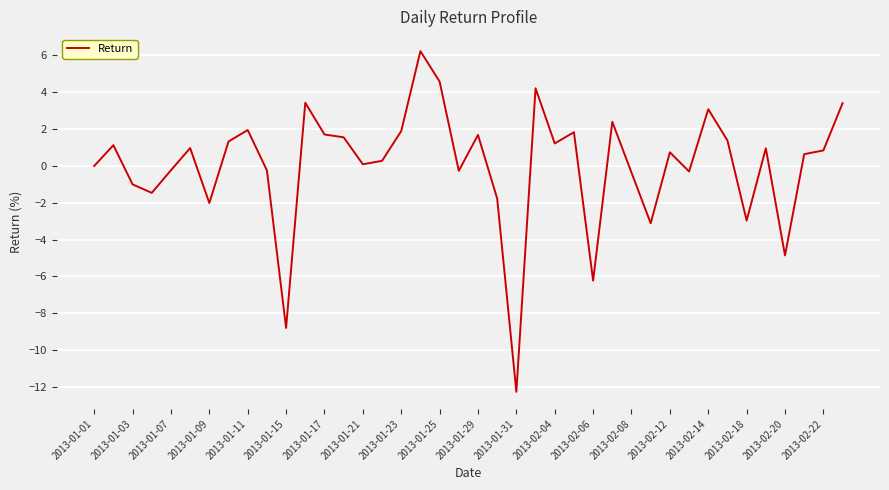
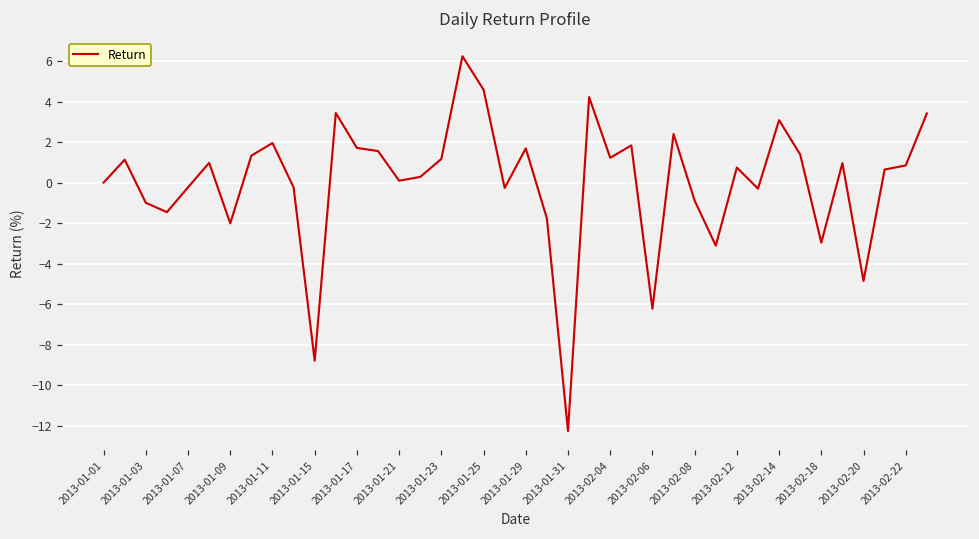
2013-01-23: 1.9 -> 1.2
2013-02-08: -0.4 -> -0.9
